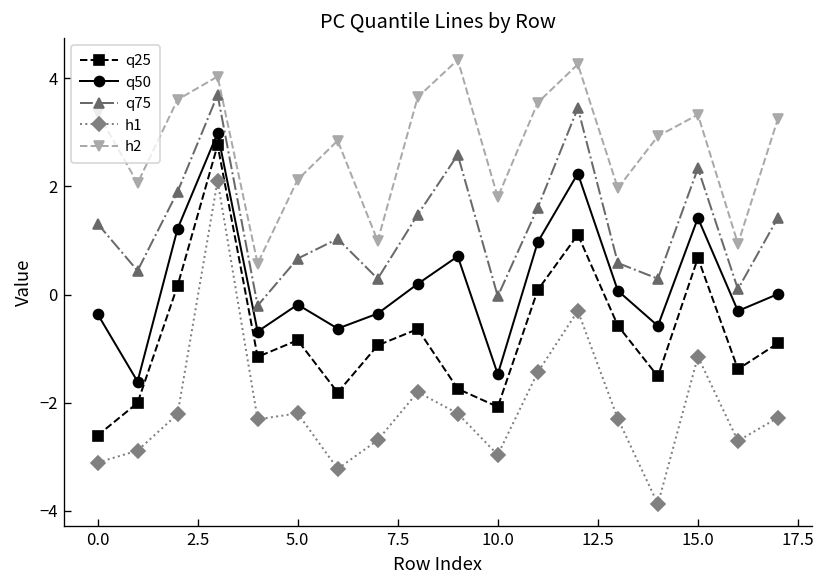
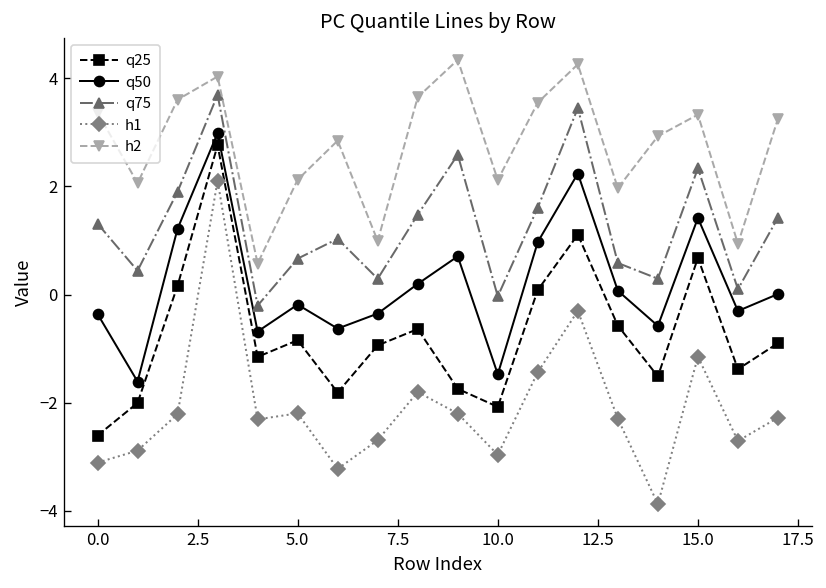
h2, 10.0: 1.8 -> 2.1
